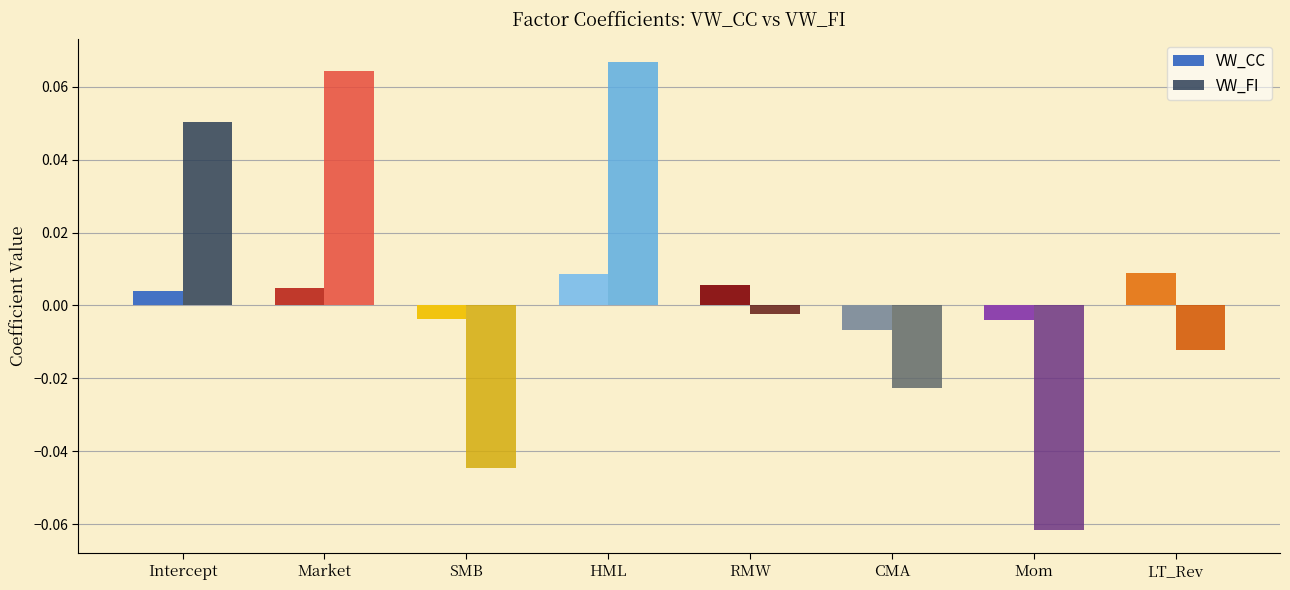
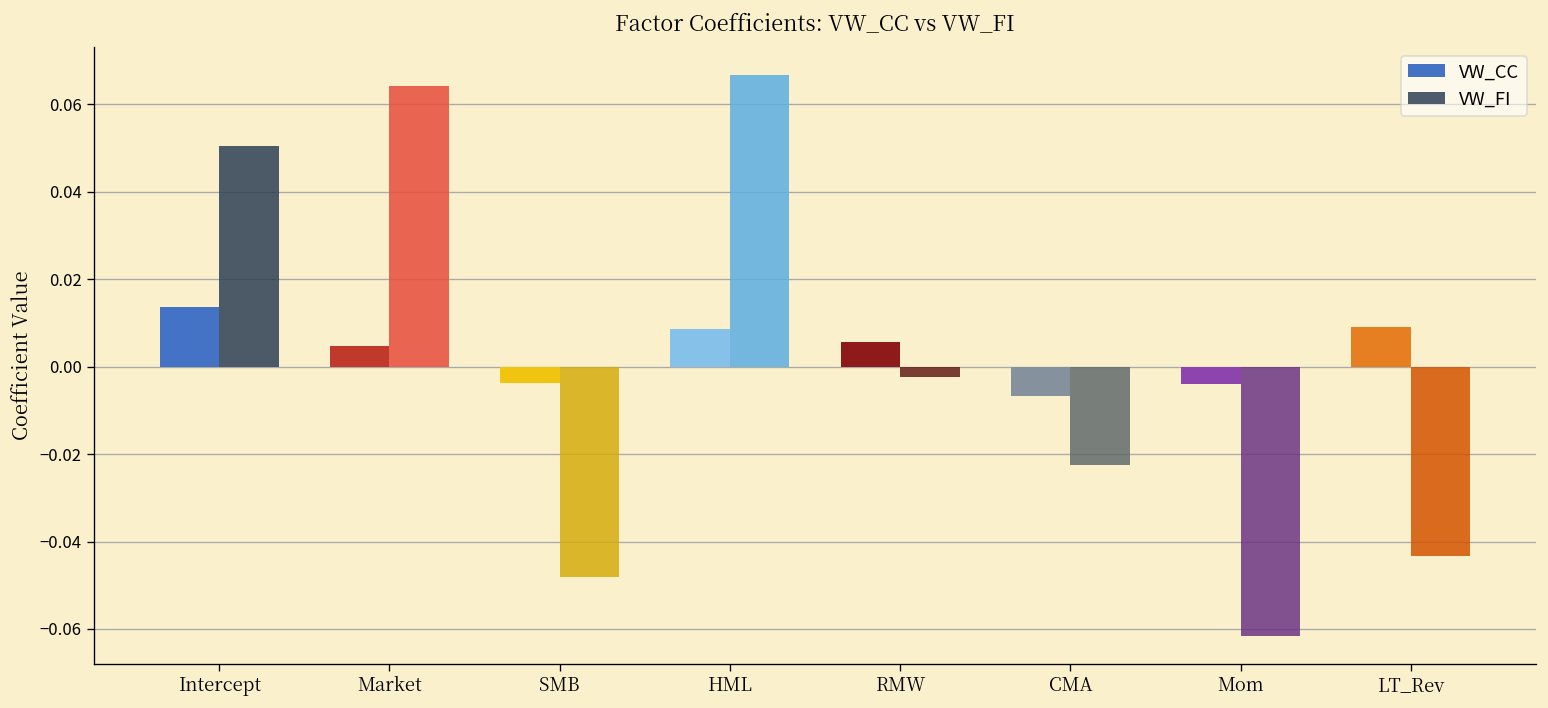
VW_CC, Intercept: 0.004 -> 0.014
VW_FI, SMB: -0.045 -> -0.048
VW_FI, LT_Rev: -0.012 -> -0.043
